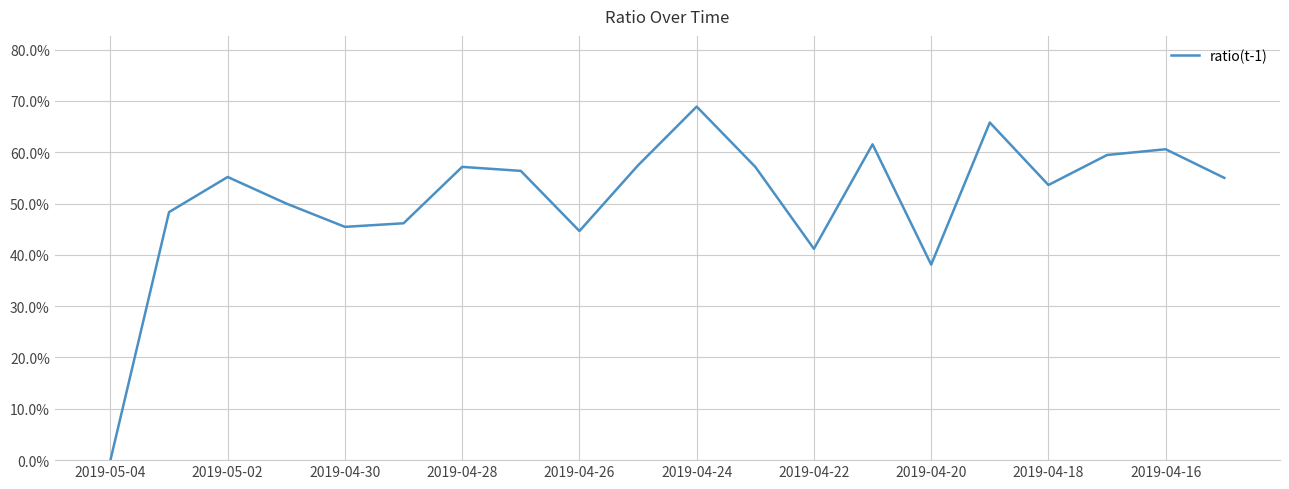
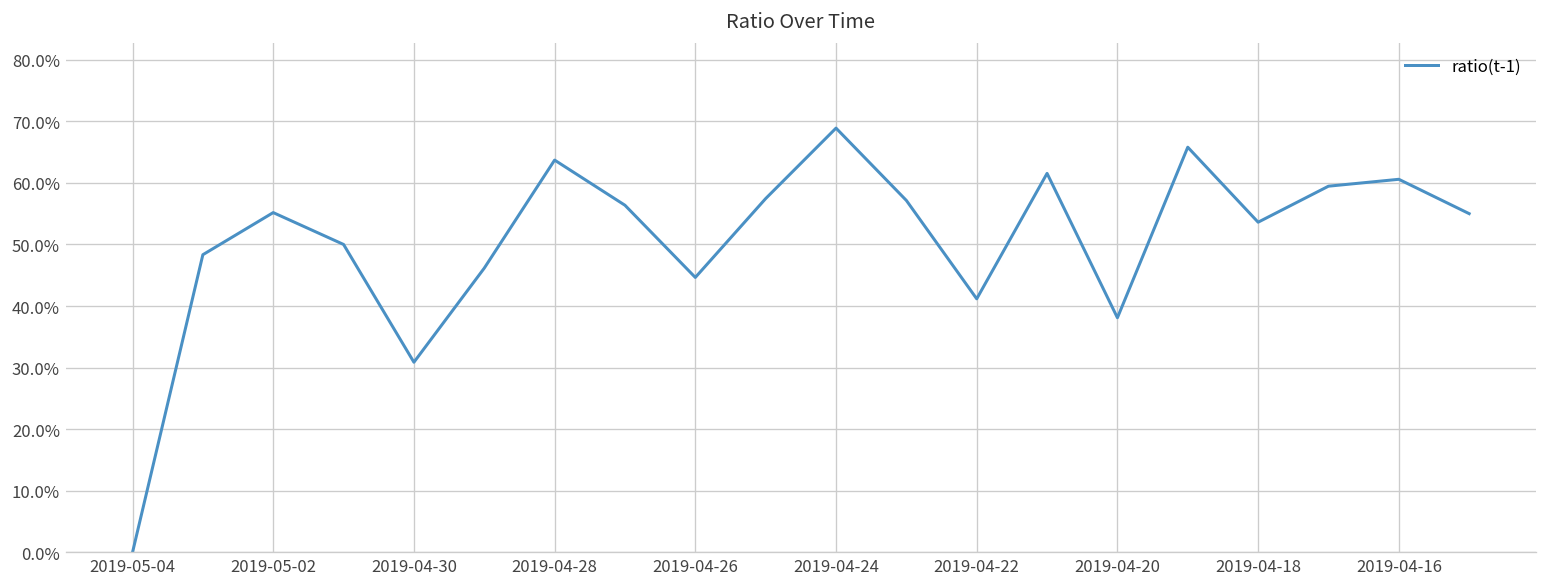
2019-04-30: 45% -> 31%
2019-04-28: 57% -> 64%
